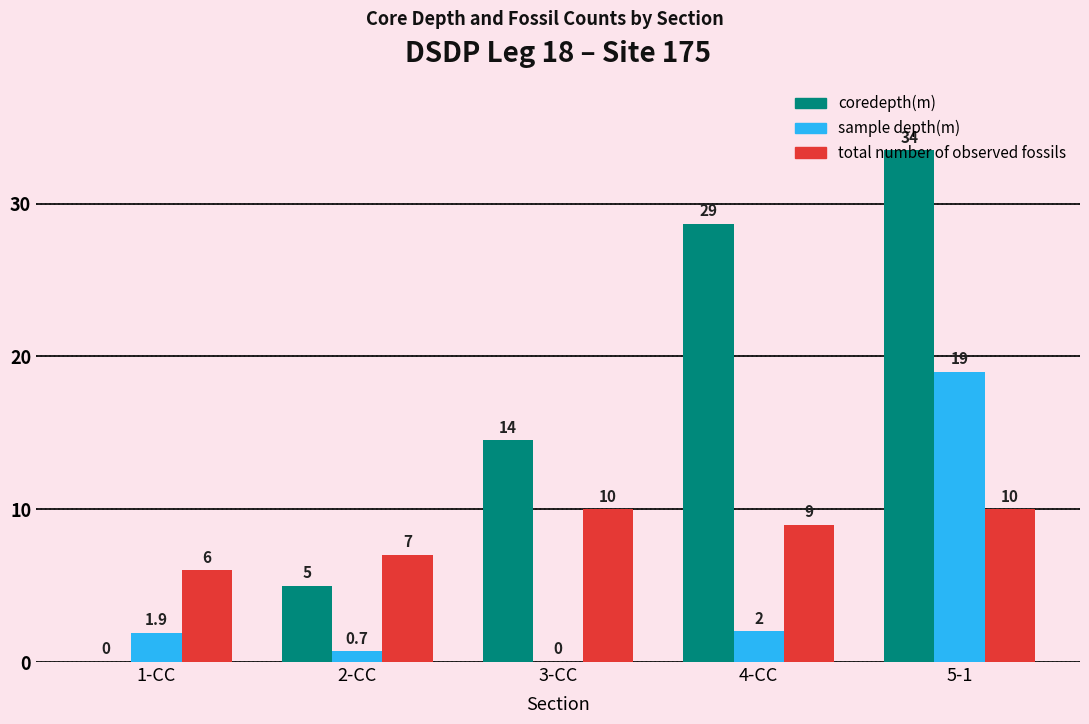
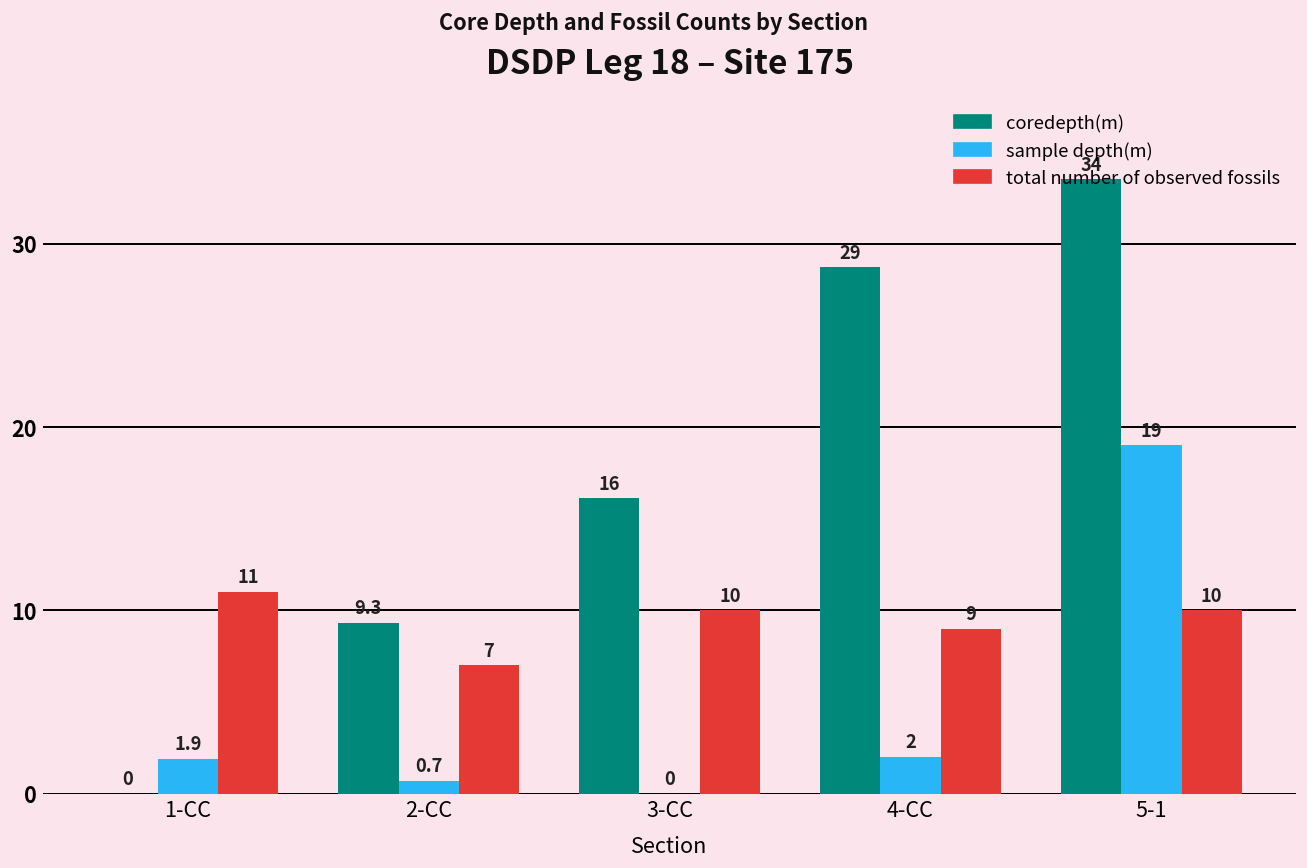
total number of observed fossils, 1-CC: 6 -> 11
coredepth(m), 2-CC: 5 -> 9.3
coredepth(m), 3-CC: 14 -> 16
